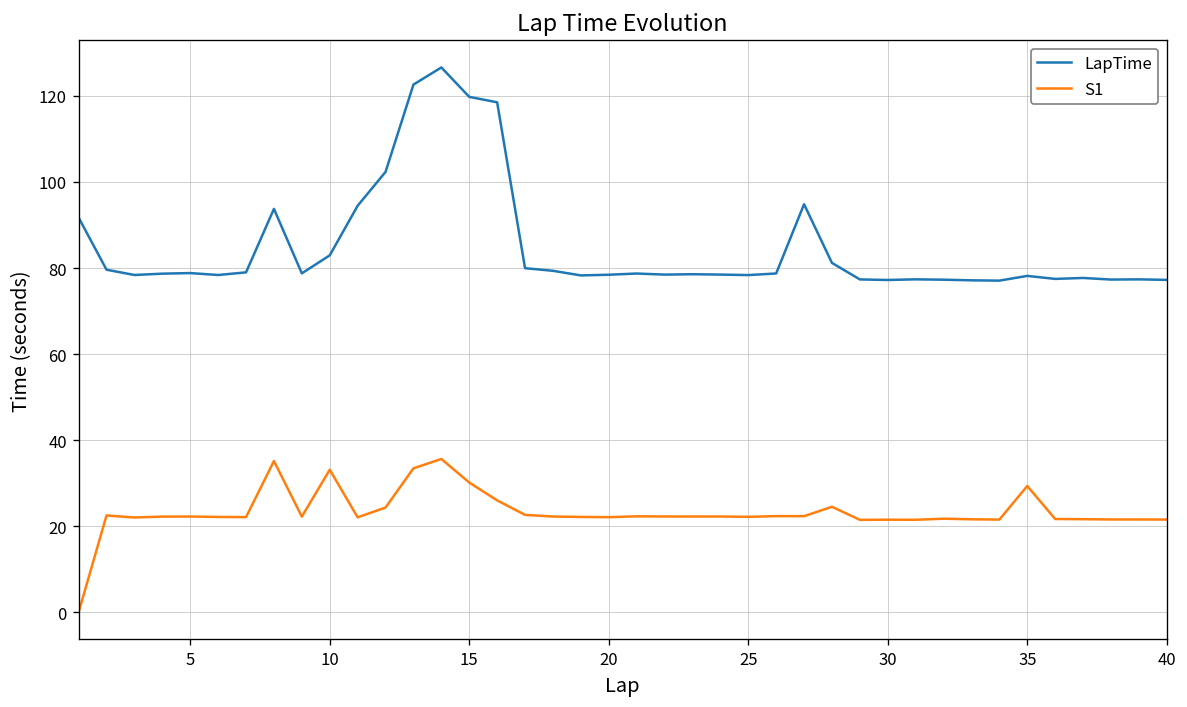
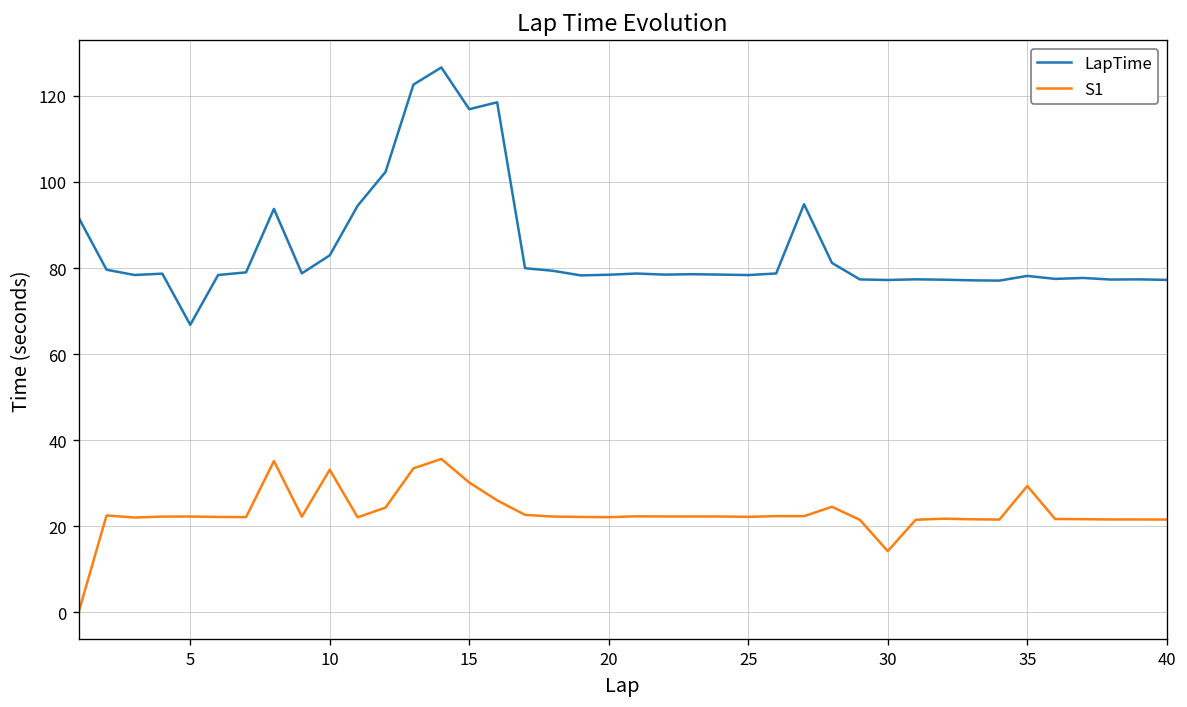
LapTime, 5: 79 -> 67
LapTime, 15: 120 -> 117
S1, 30: 22 -> 14
